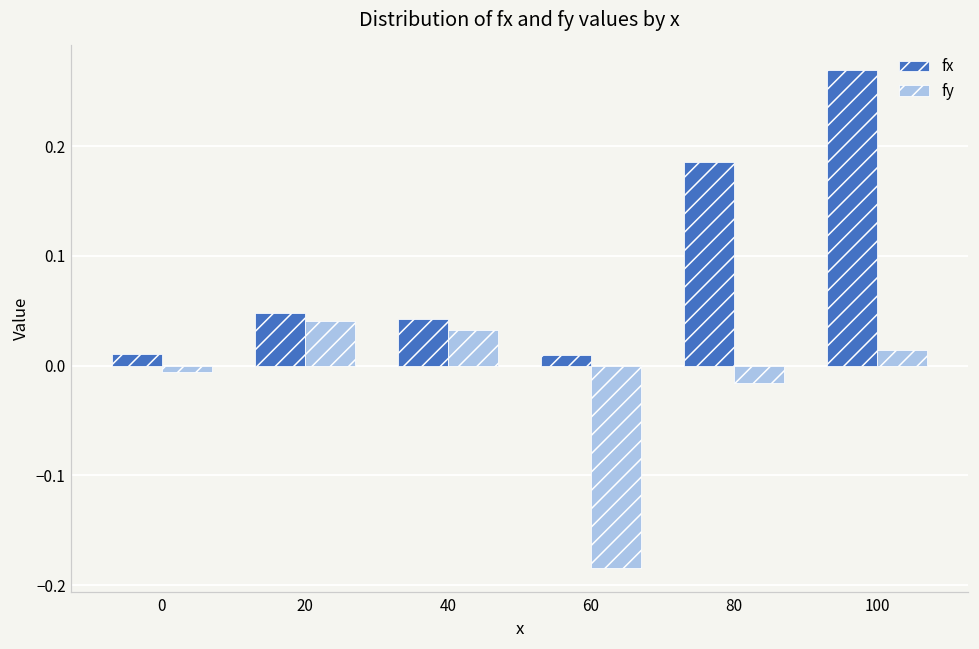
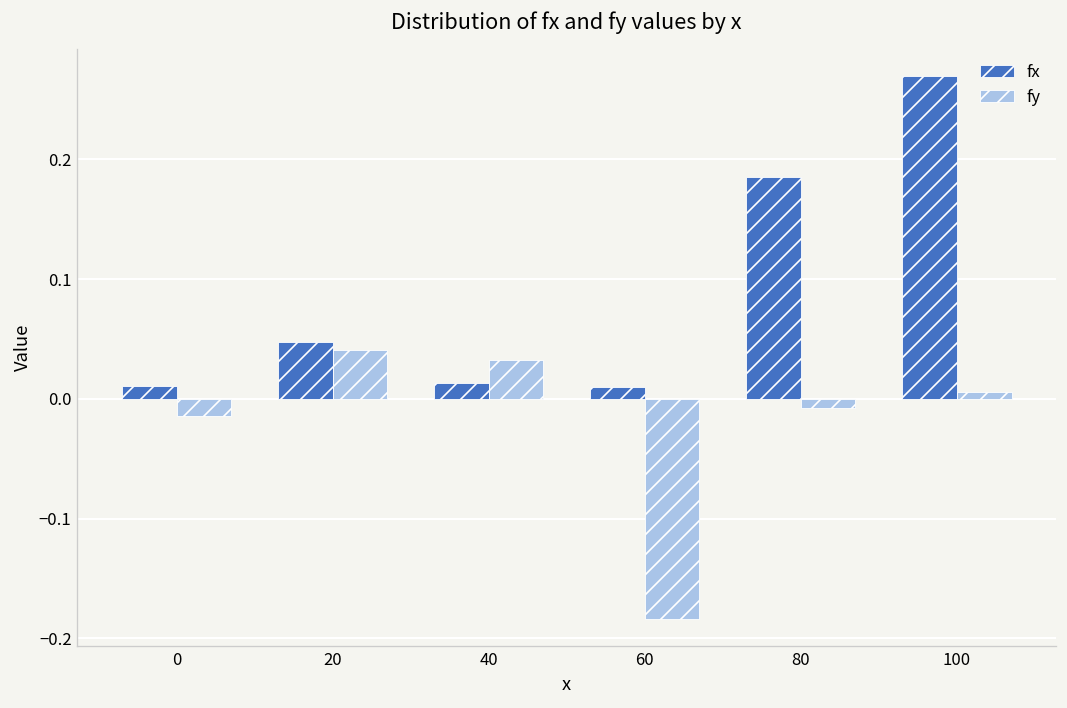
fy, 0: -0.006 -> -0.015
fx, 40: 0.04 -> 0.01
fy, 80: -0.02 -> -0.01
fy, 100: 0.014 -> 0.006
